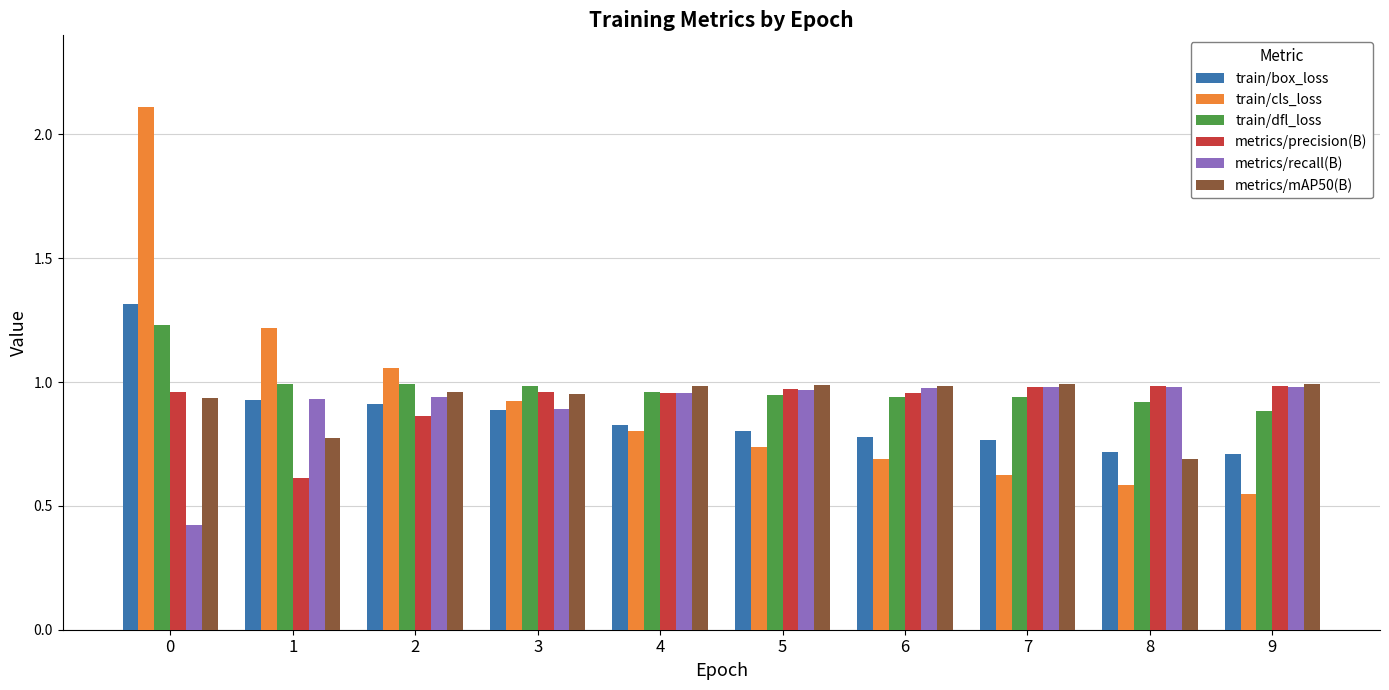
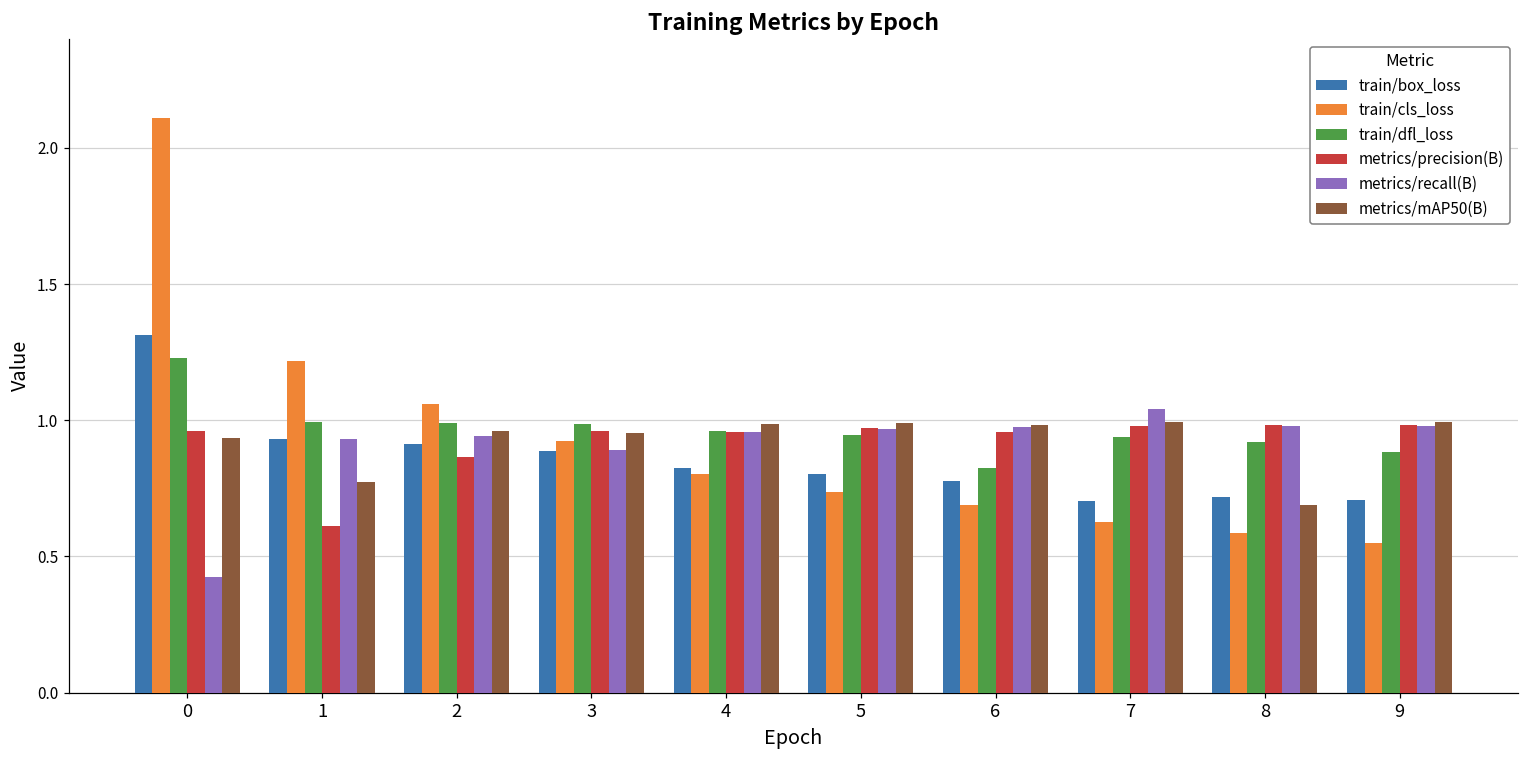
train/dfl_loss, 6: 0.94 -> 0.83
train/box_loss, 7: 0.76 -> 0.71
metrics/recall(B), 7: 0.98 -> 1.04
